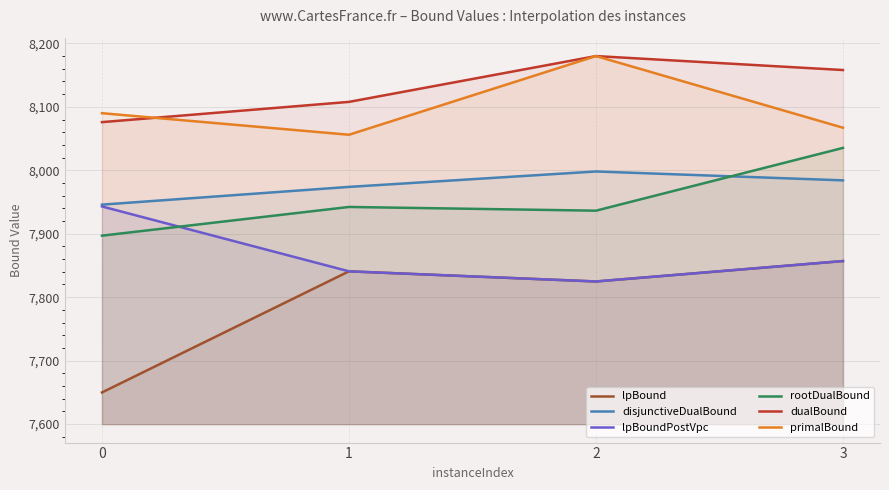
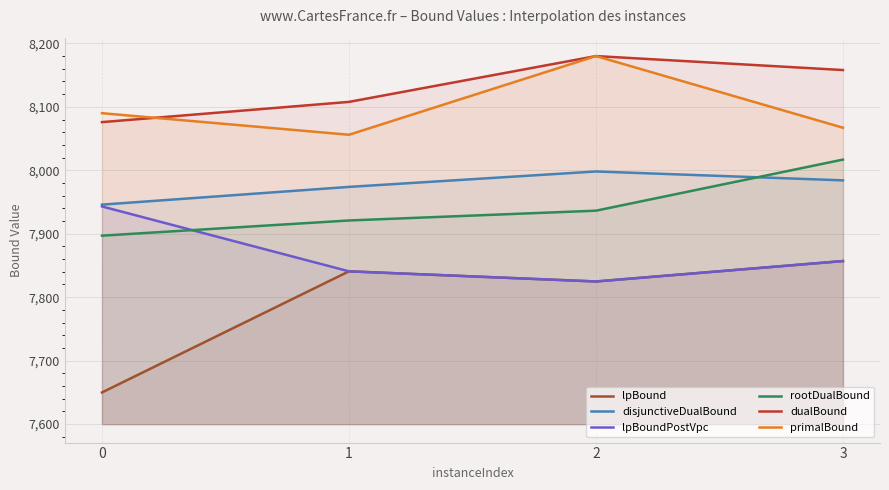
rootDualBound, 1: 7,940 -> 7,920
rootDualBound, 3: 8,040 -> 8,020
